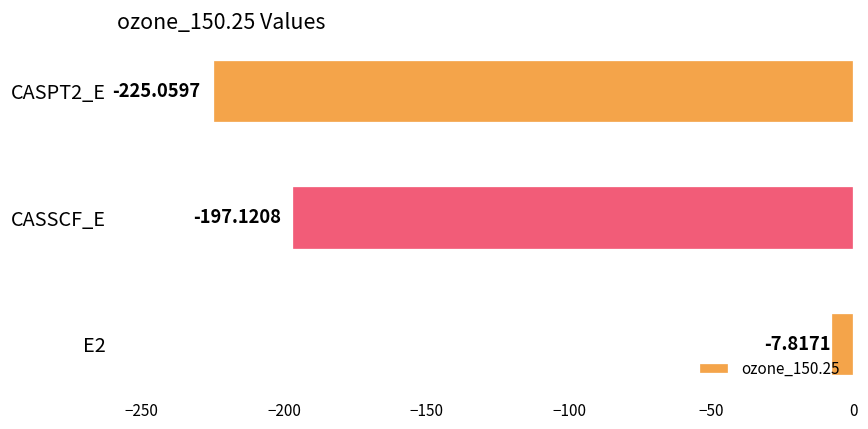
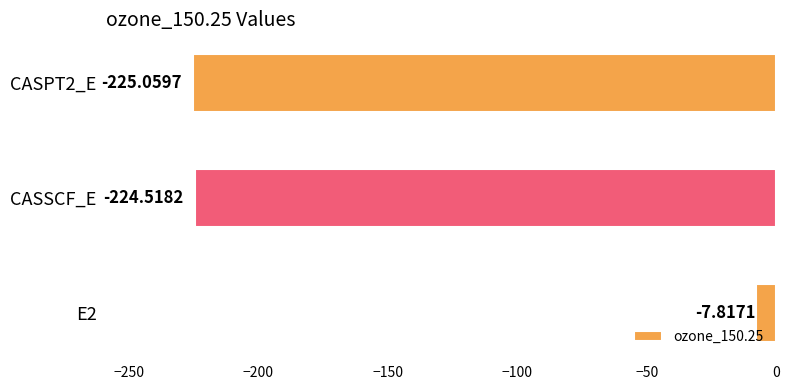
CASSCF_E: -197.1208 -> -224.5182
